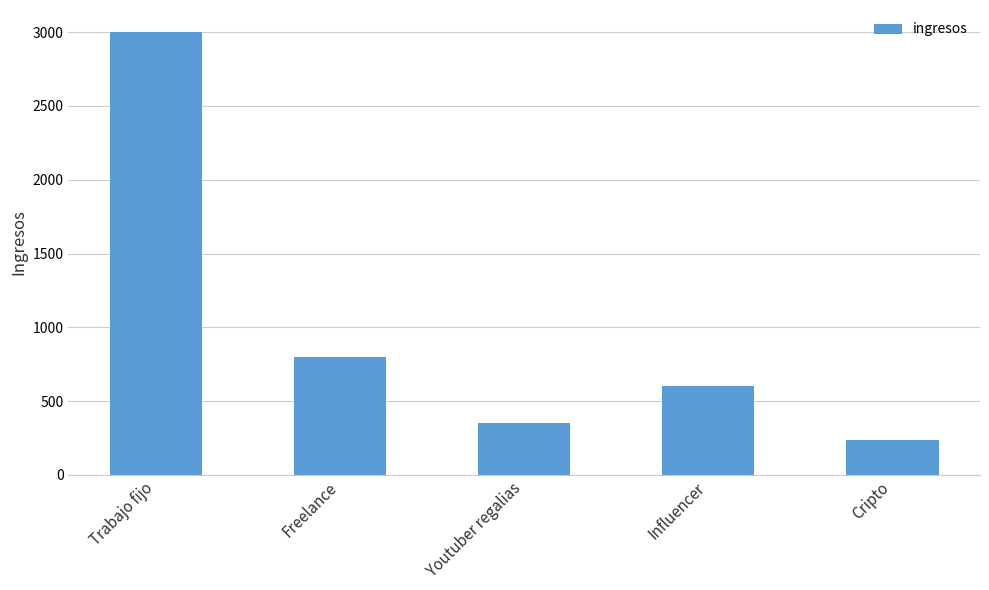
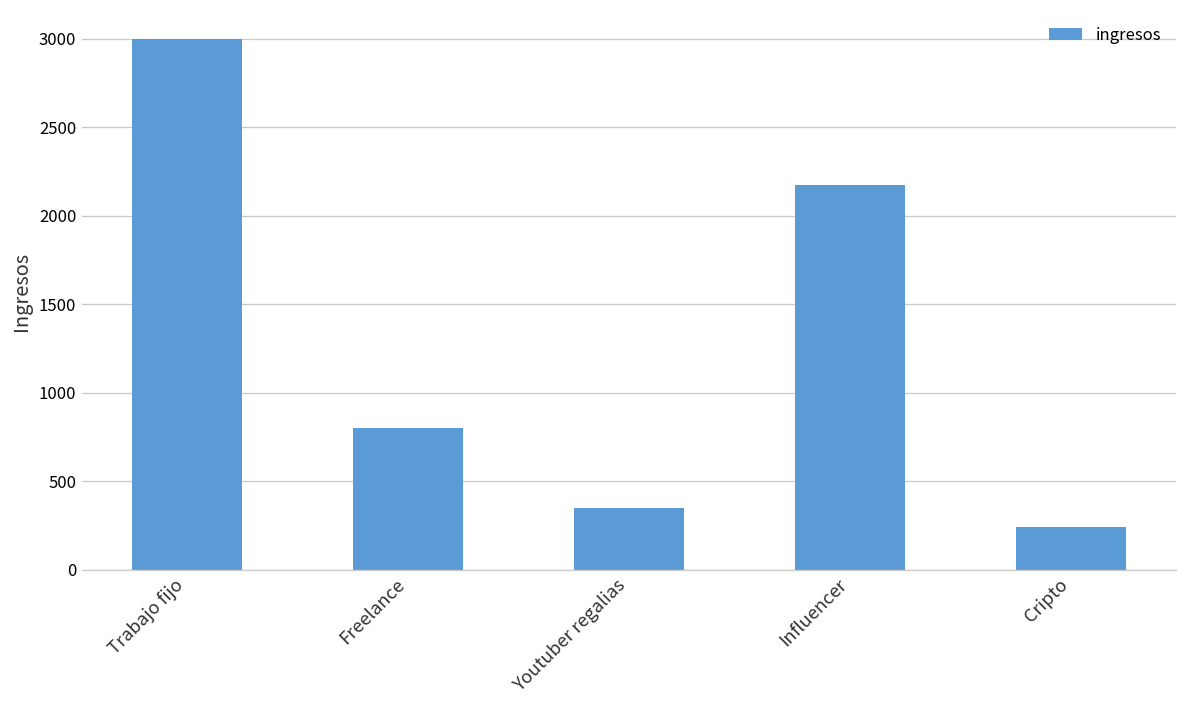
Influencer: 600 -> 2170
